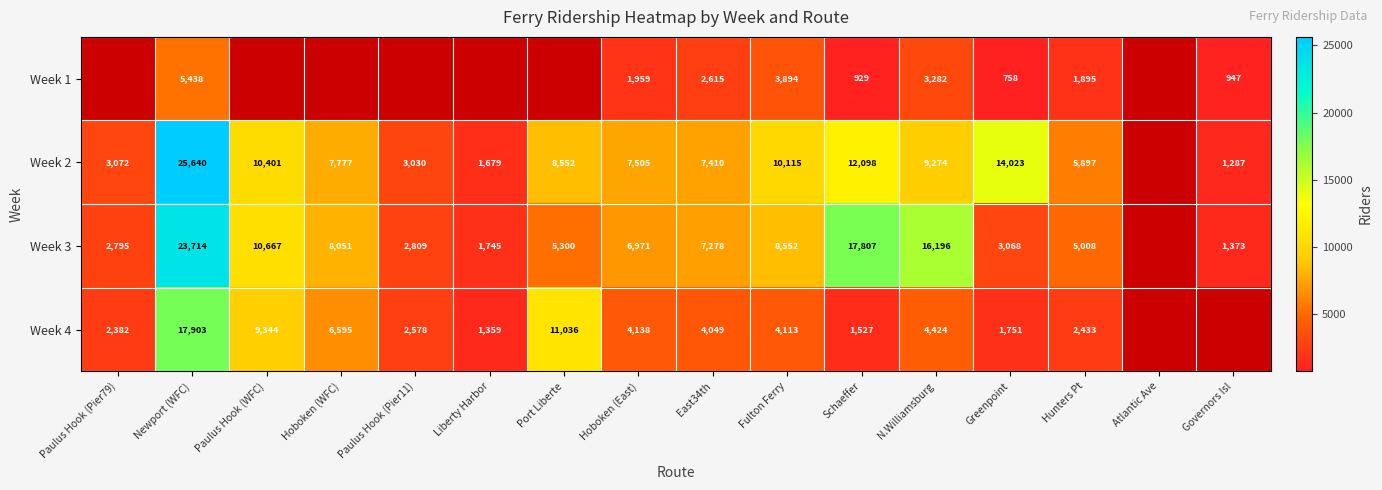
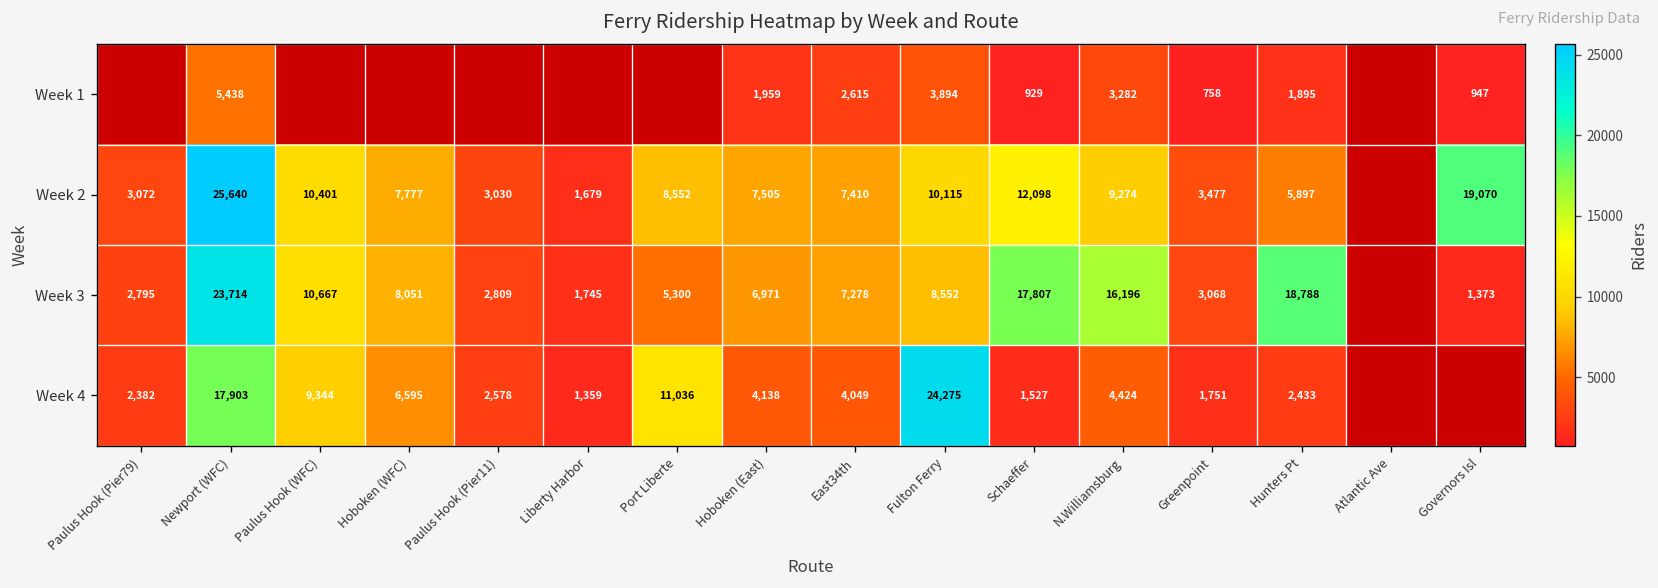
Week 2, Greenpoint: 14,023 -> 3,477
Week 2, Governors Isl: 1,287 -> 19,070
Week 3, Hunters Pt: 5,008 -> 18,788
Week 4, Fulton Ferry: 4,113 -> 24,275
